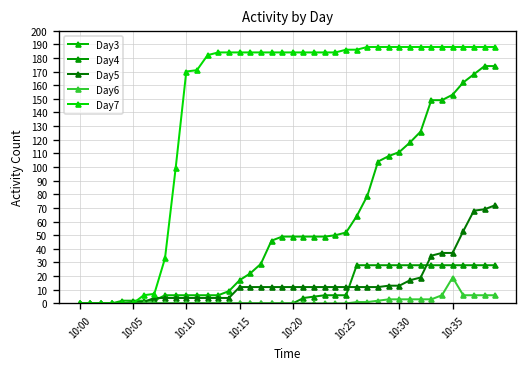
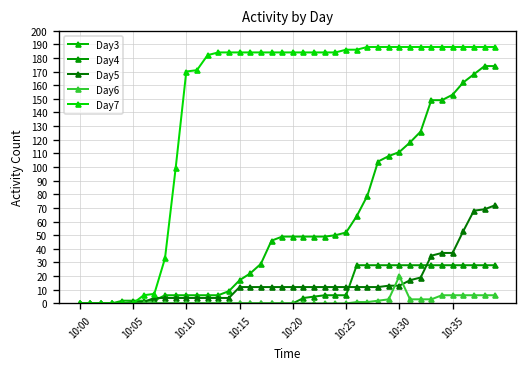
Day6, 10:30: 3 -> 20
Day6, 10:35: 19 -> 6
